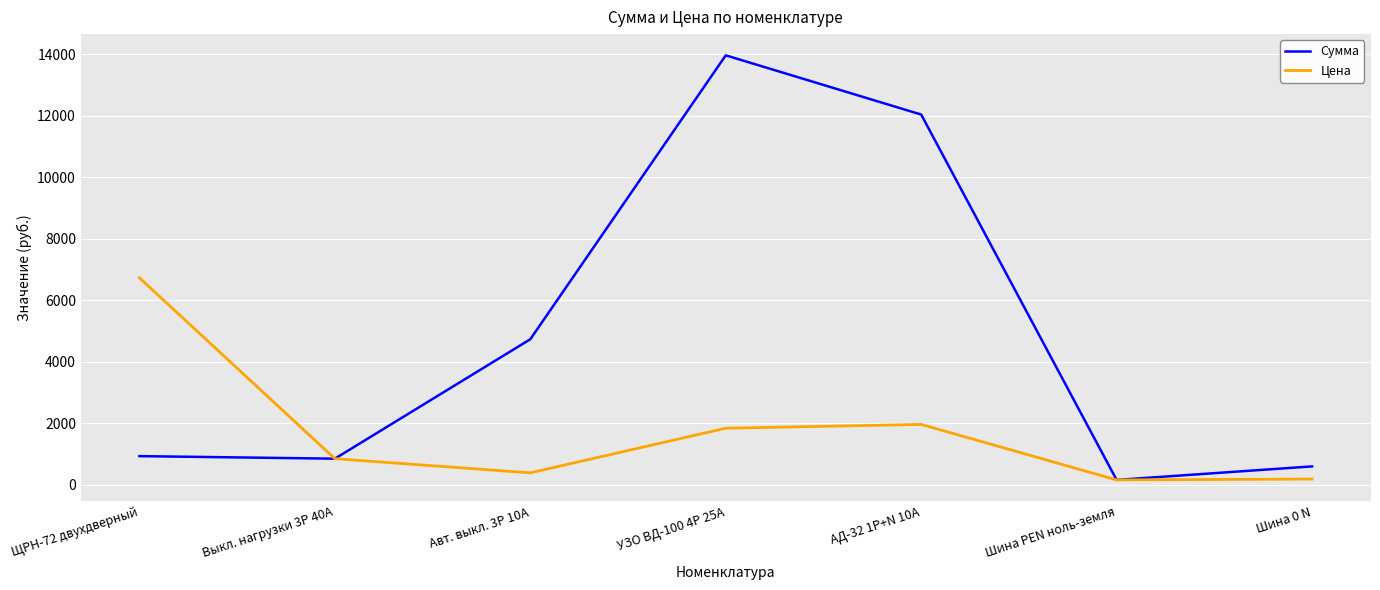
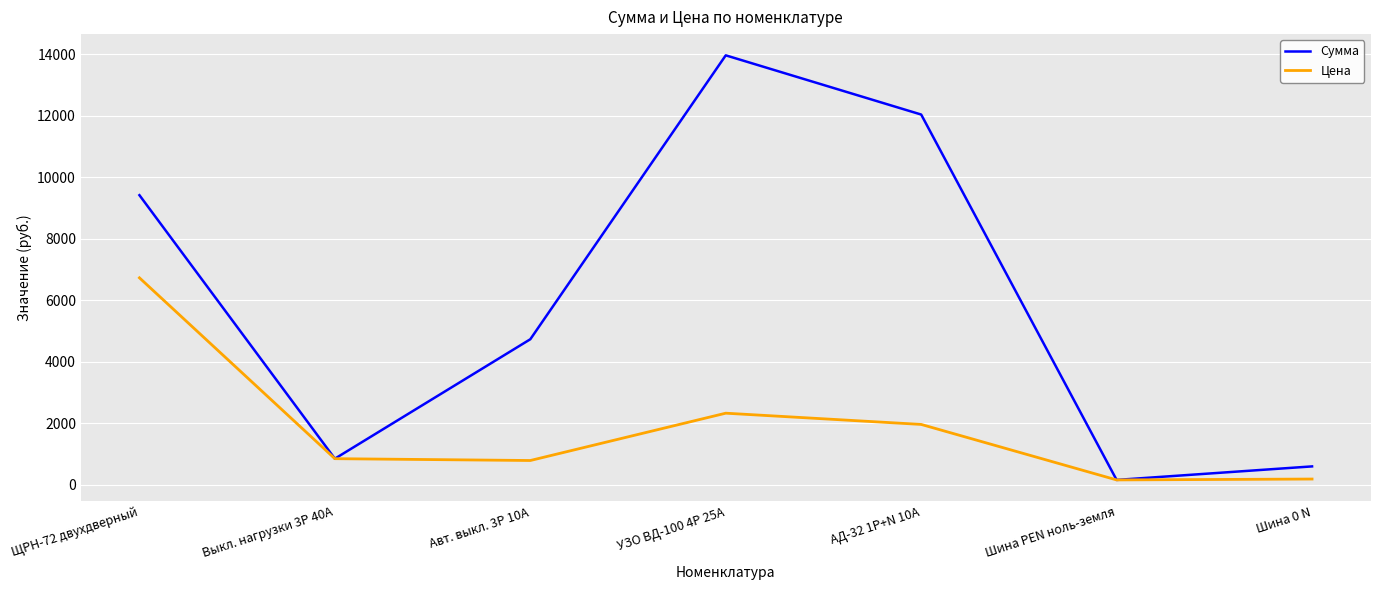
Сумма, ЩРН-72 двухдверный: 900 -> 9400
Цена, Авт. выкл. 3P 10А: 400 -> 800
Цена, УЗО ВД-100 4P 25А: 1800 -> 2300
